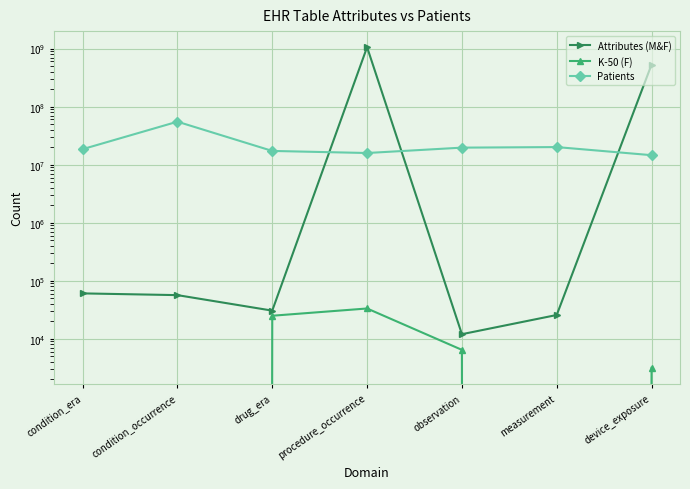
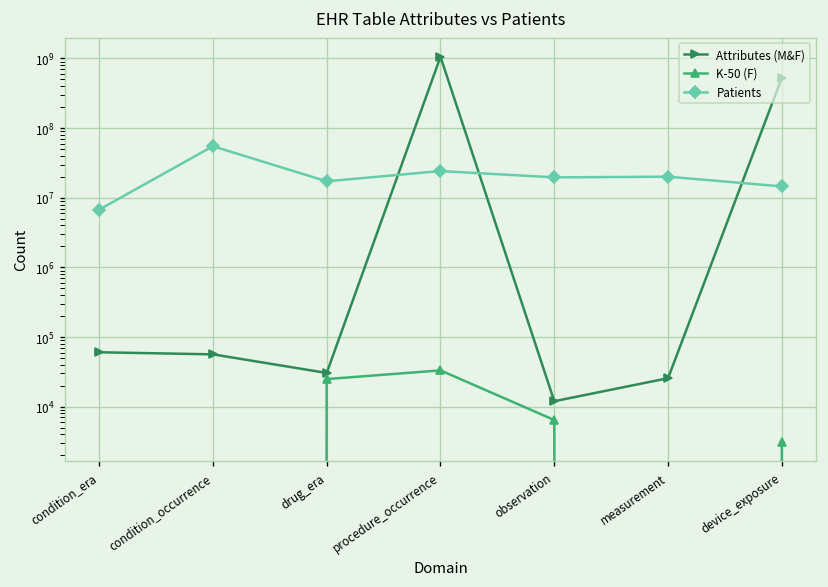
Patients, condition_era: 18000000 -> 7000000
Patients, procedure_occurrence: 16000000 -> 24000000
